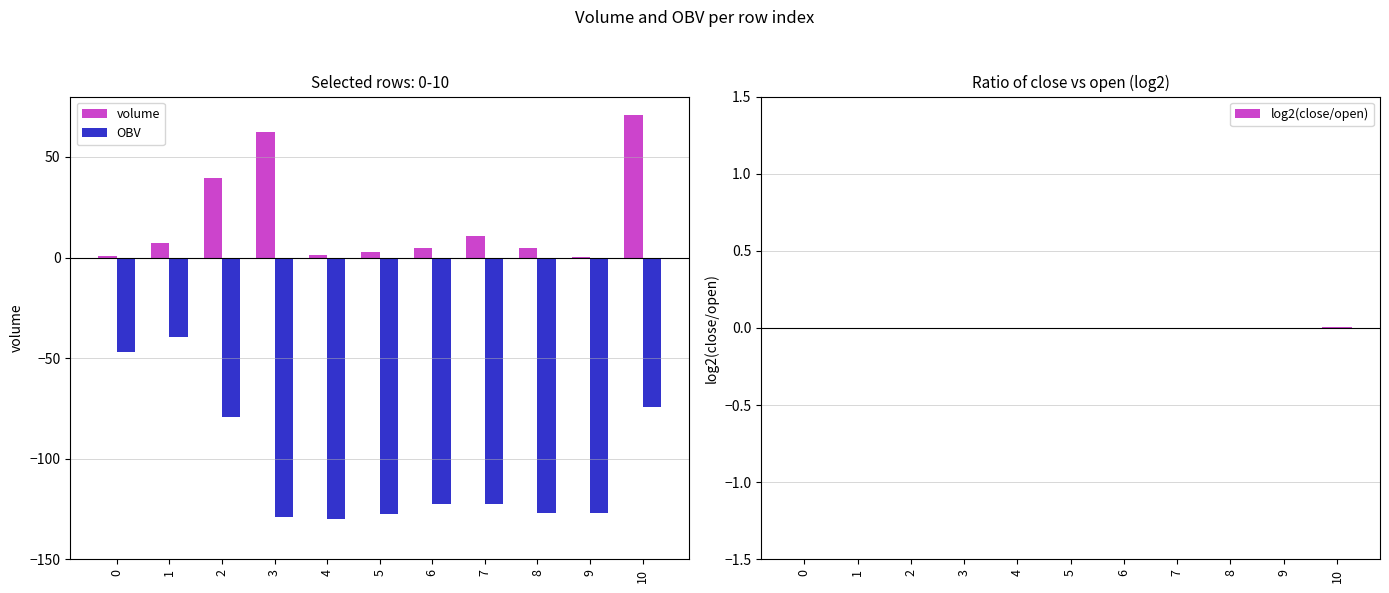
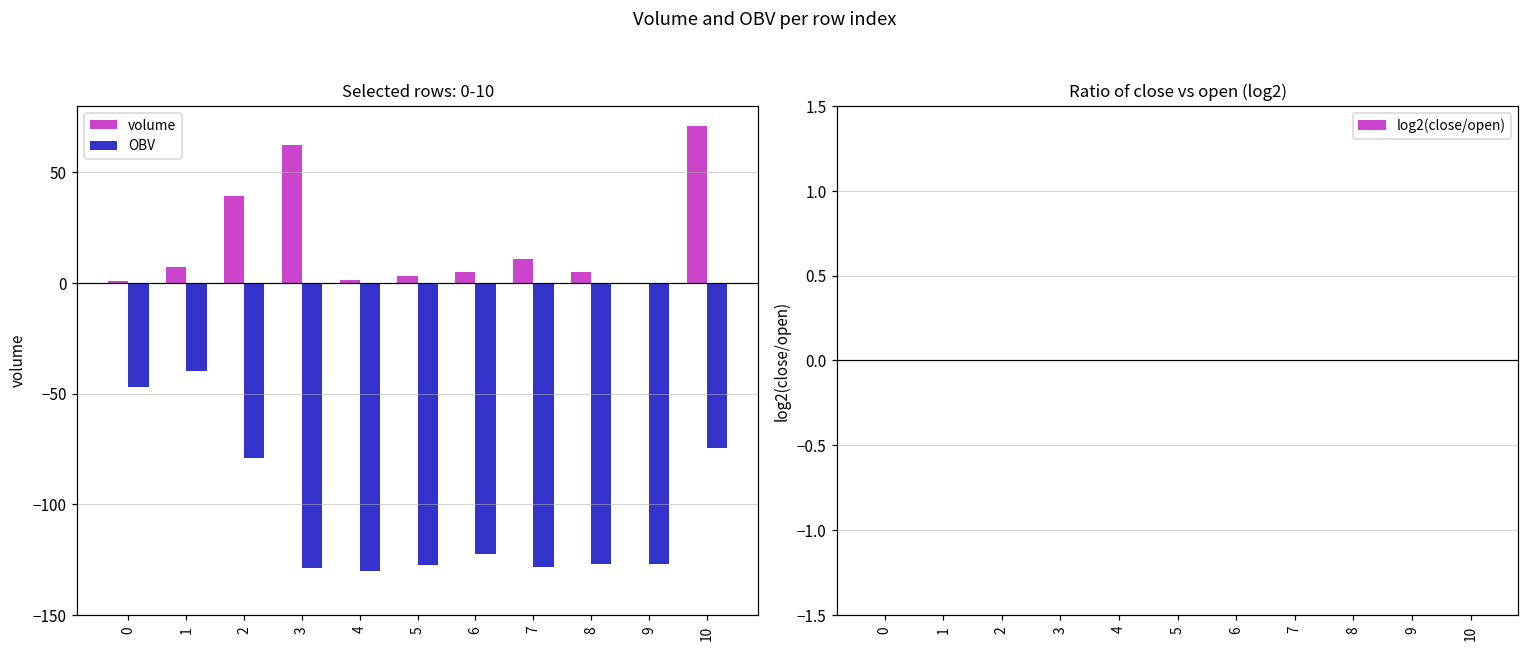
Selected rows: 0-10, OBV, 7: -122 -> -128
